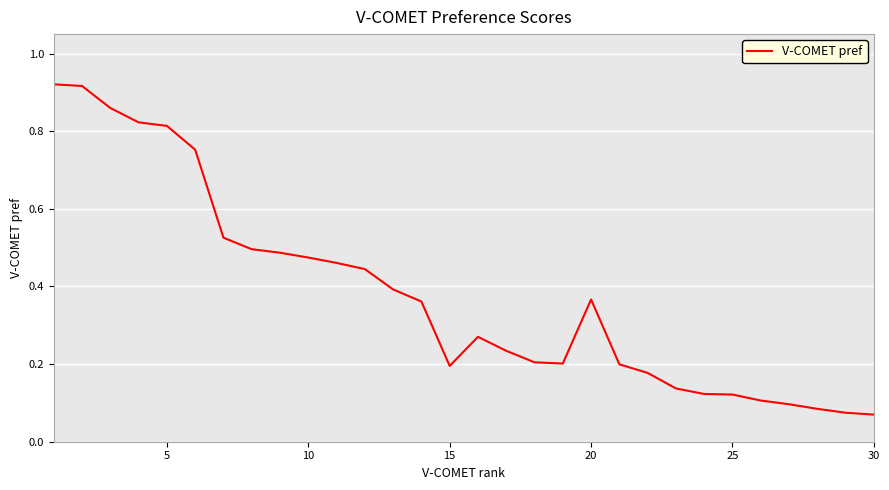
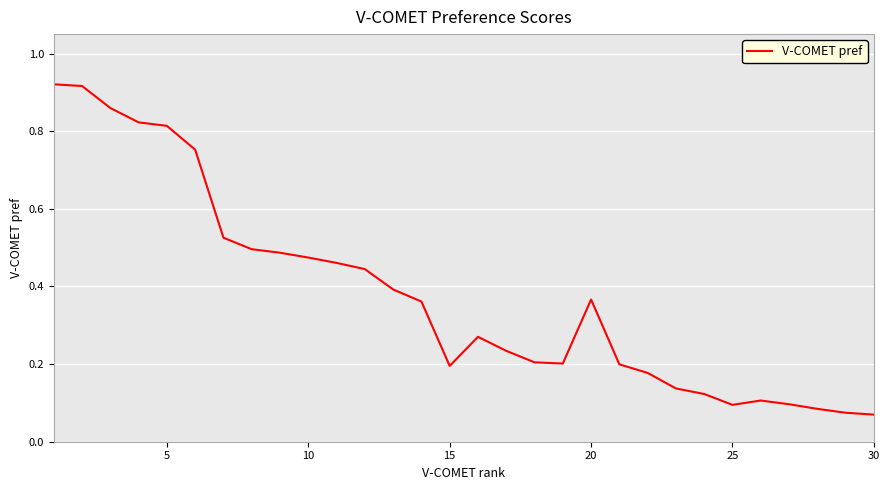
25: 0.12 -> 0.10
